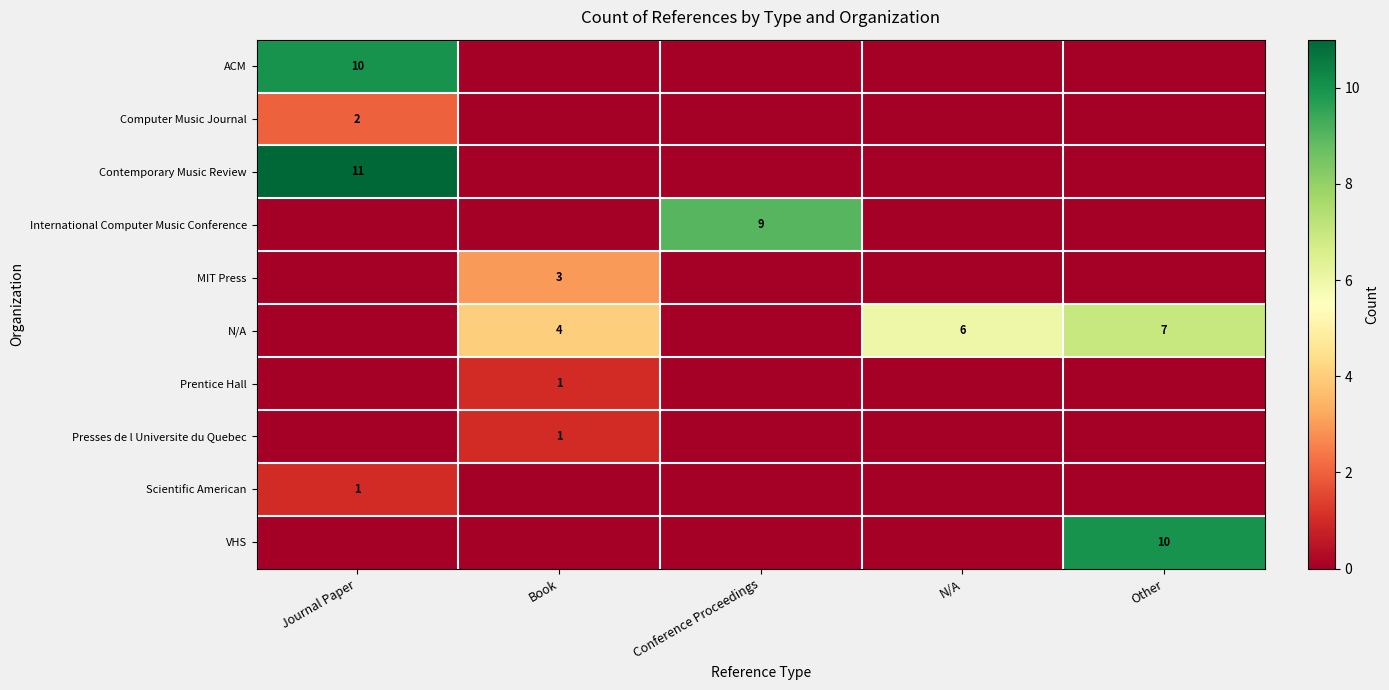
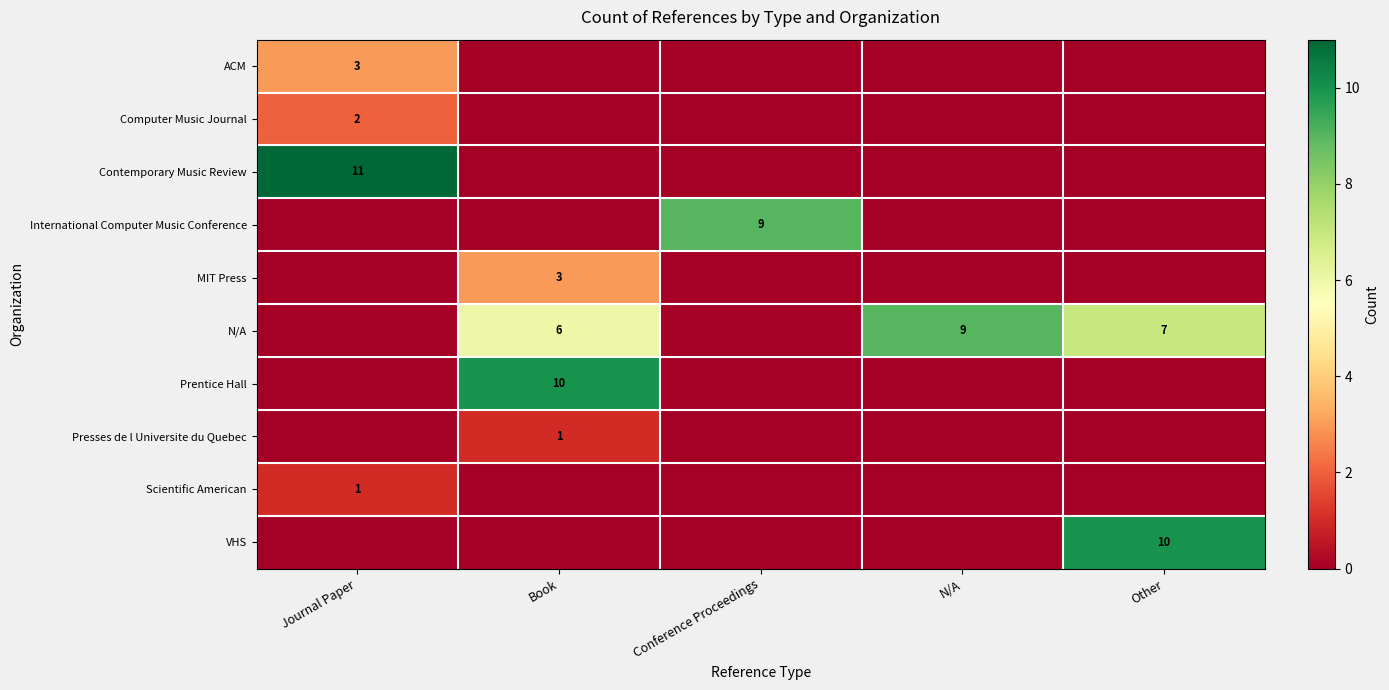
ACM, Journal Paper: 10 -> 3
N/A, Book: 4 -> 6
N/A, N/A: 6 -> 9
Prentice Hall, Book: 1 -> 10
